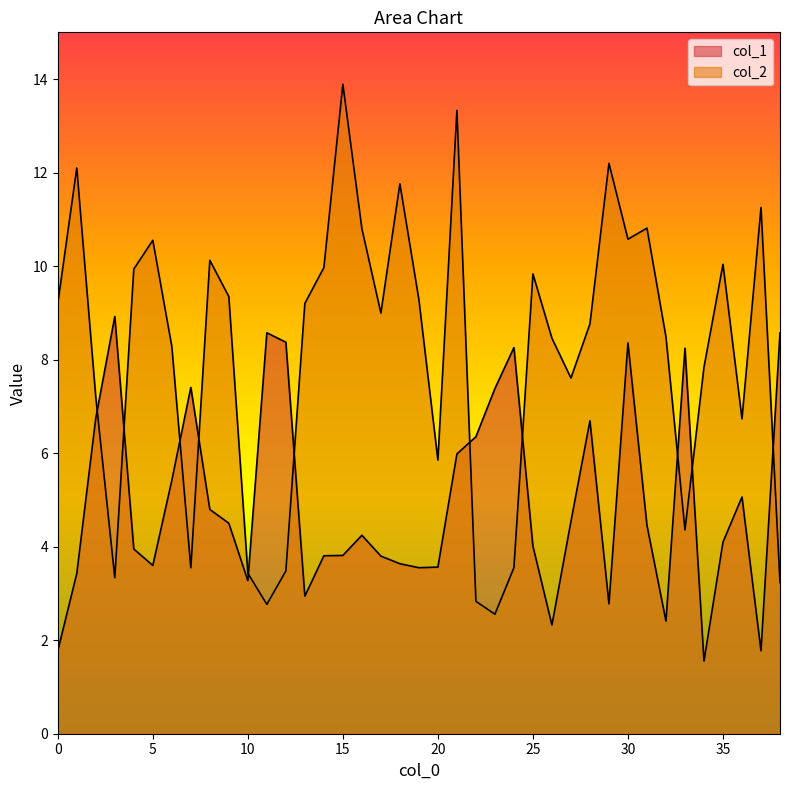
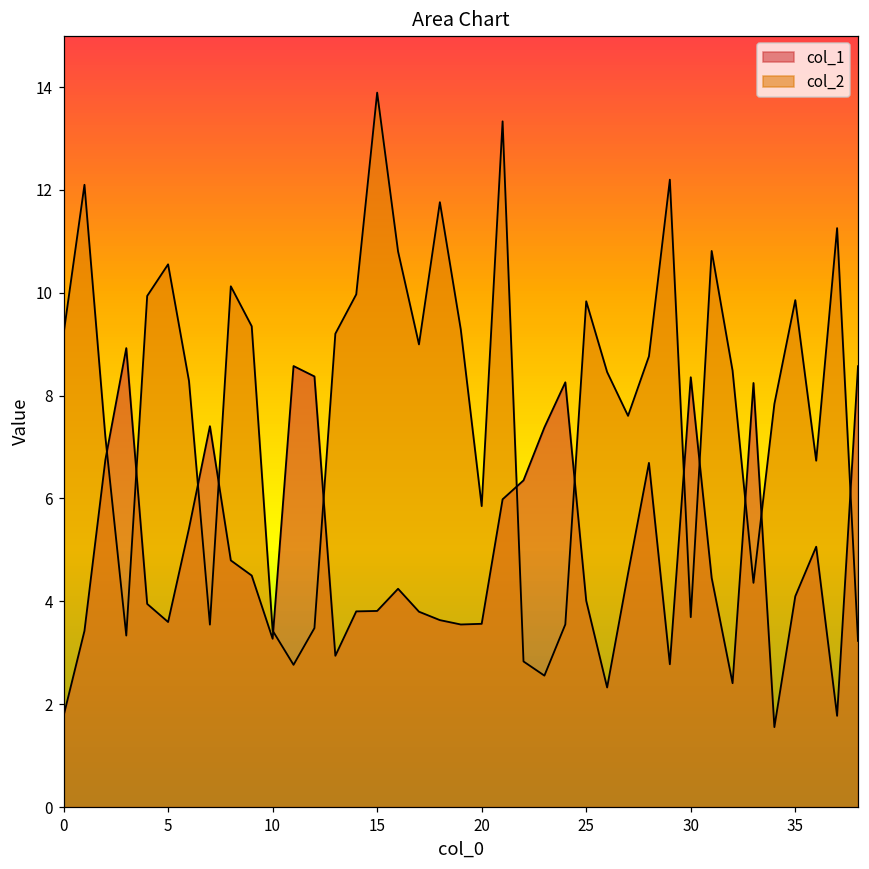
col_2, 30: 10.6 -> 3.7
col_2, 35: 10.0 -> 9.9
